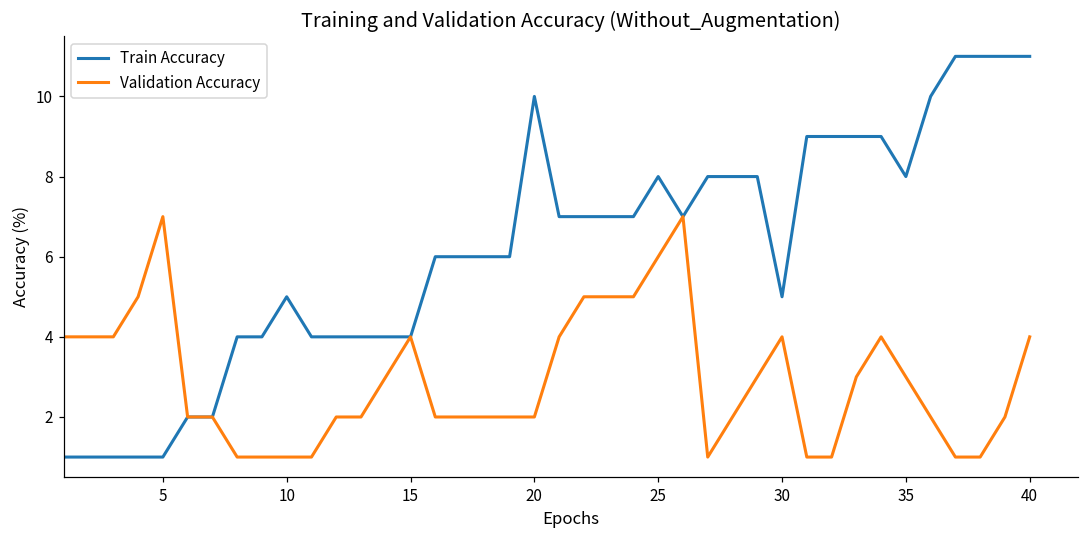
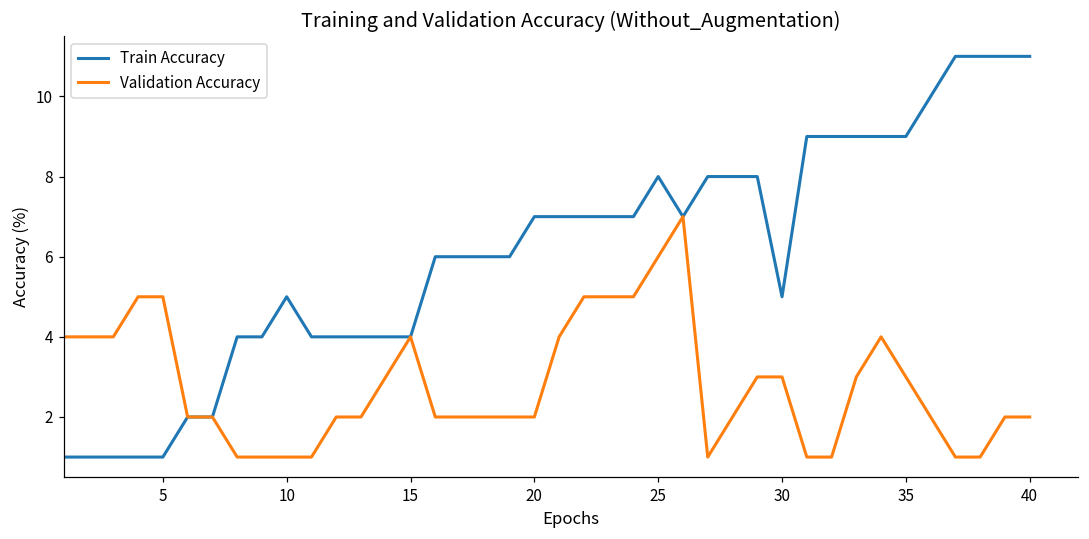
Validation Accuracy, 5: 7 -> 5
Train Accuracy, 20: 10 -> 7
Validation Accuracy, 30: 4 -> 3
Train Accuracy, 35: 8 -> 9
Validation Accuracy, 40: 4 -> 2
